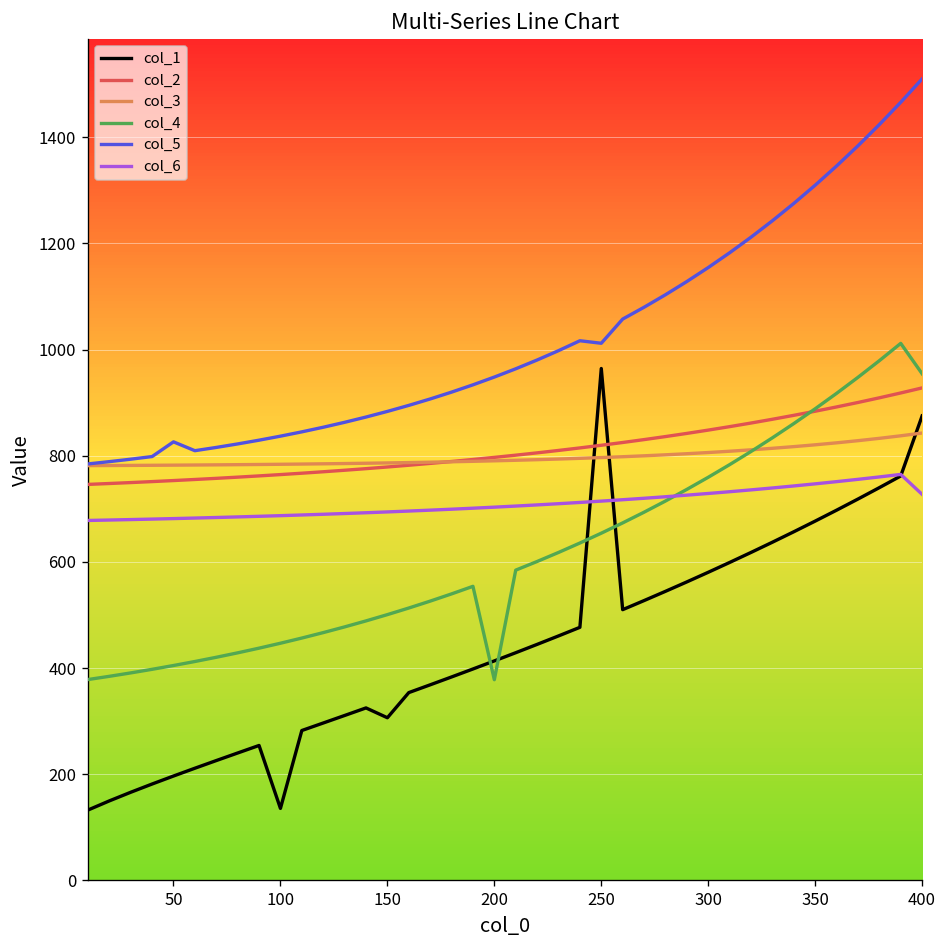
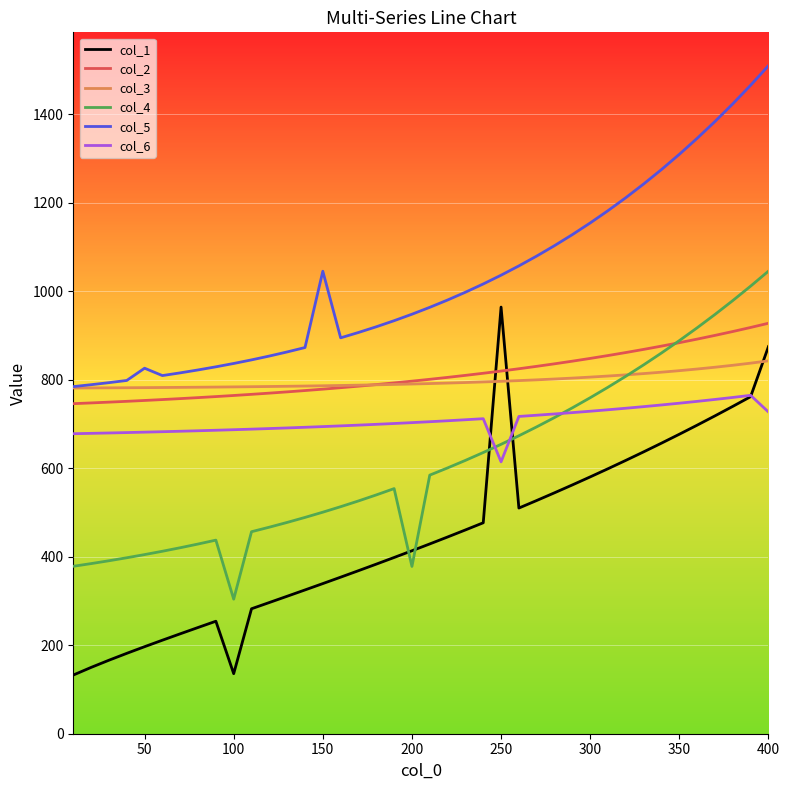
col_4, 100: 450 -> 300
col_1, 150: 310 -> 340
col_5, 150: 880 -> 1050
col_5, 250: 1010 -> 1040
col_6, 250: 710 -> 610
col_4, 400: 950 -> 1050
